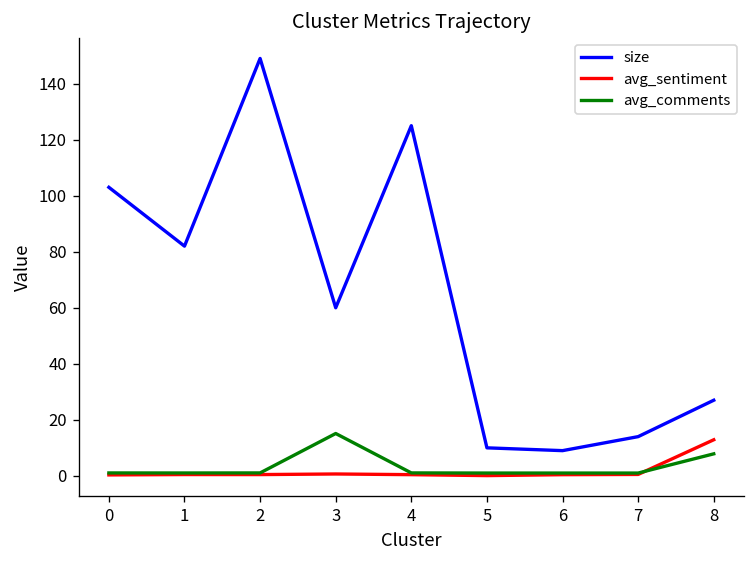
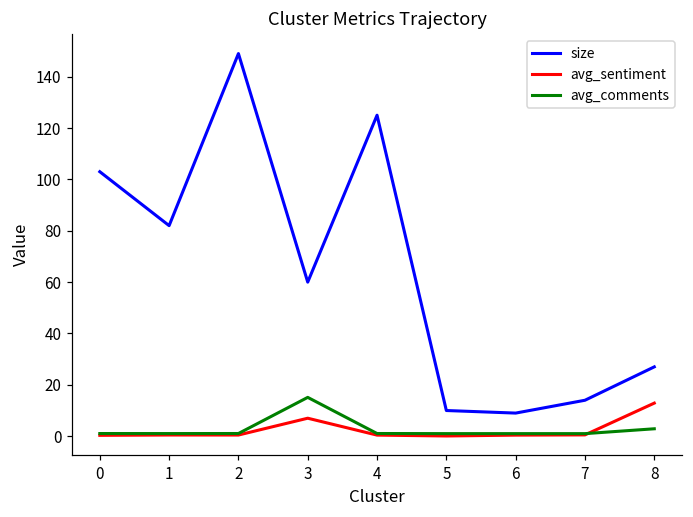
avg_sentiment, 3: 1 -> 7
avg_comments, 8: 8 -> 3
